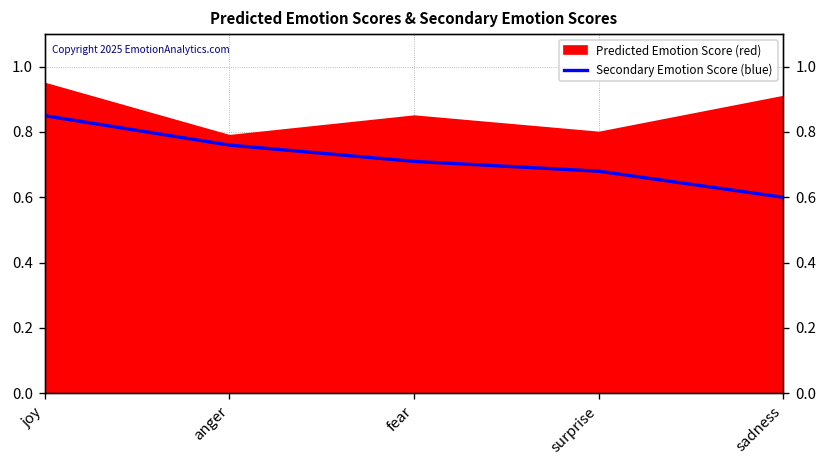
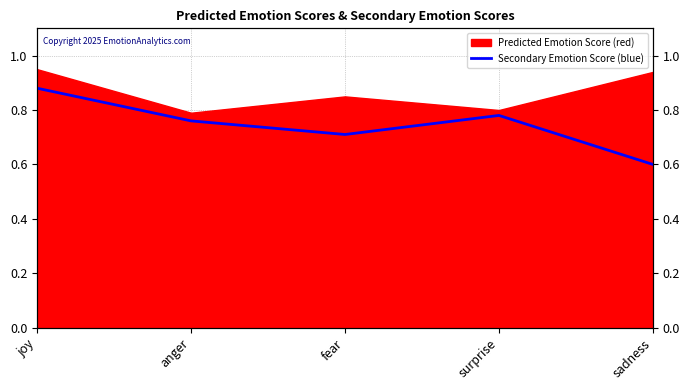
Secondary Emotion Score (blue), joy: 0.85 -> 0.88
Secondary Emotion Score (blue), surprise: 0.68 -> 0.78
Predicted Emotion Score (red), sadness: 0.91 -> 0.94
